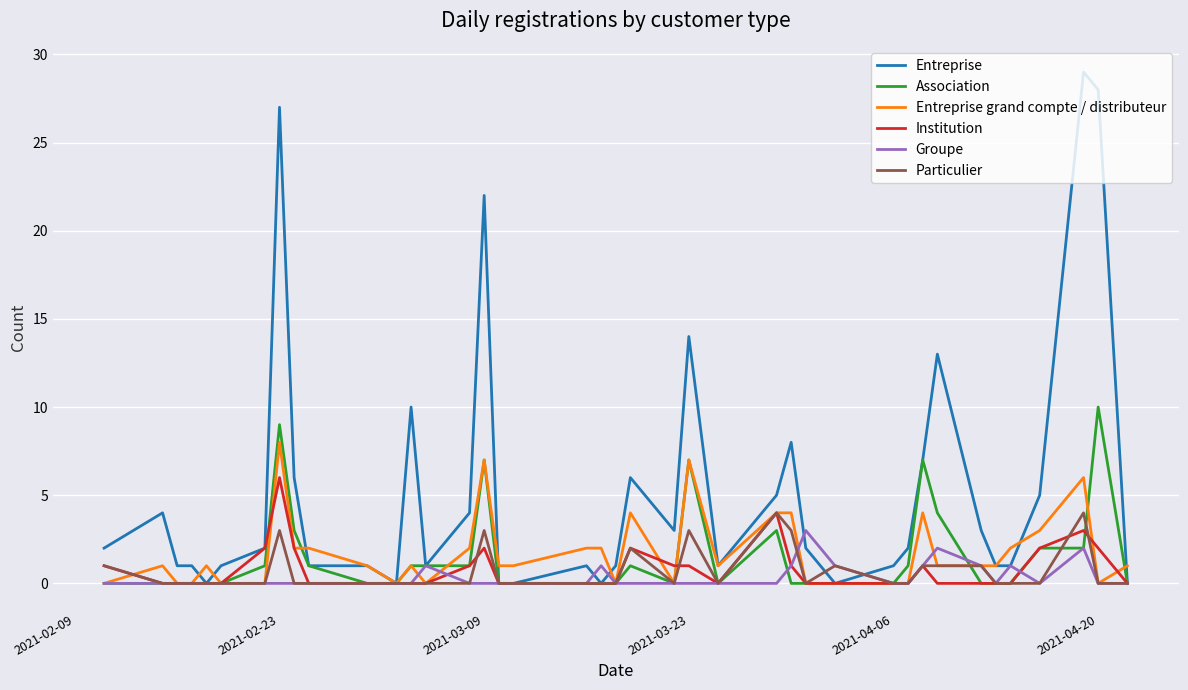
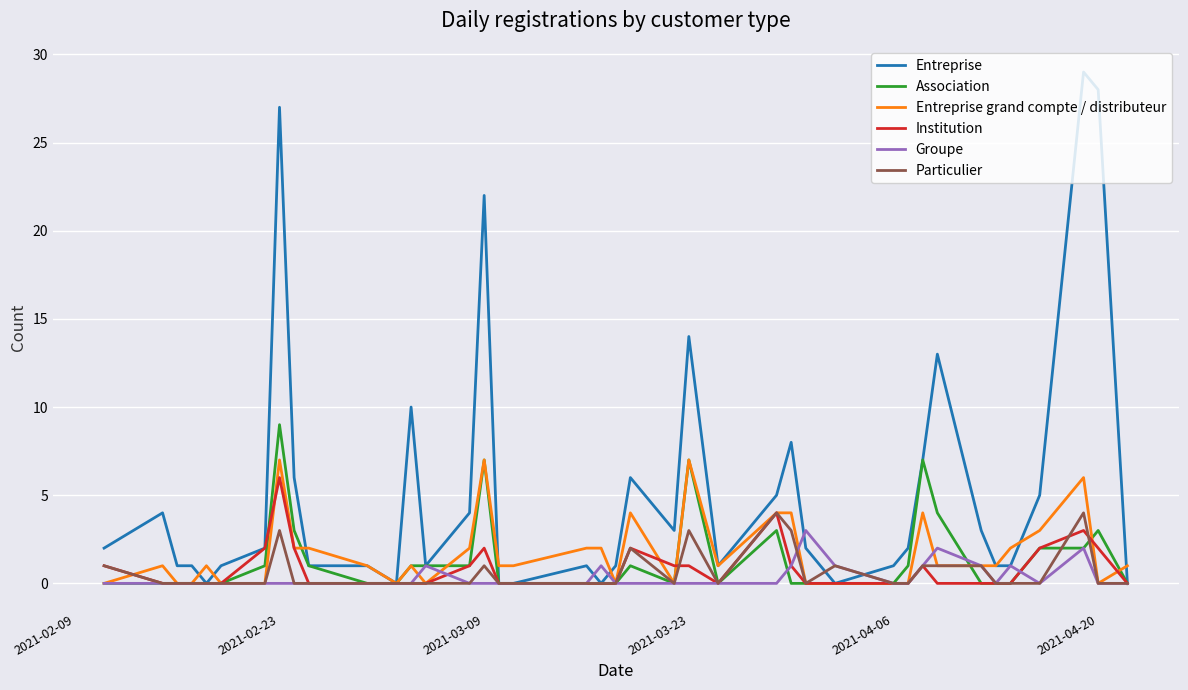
Entreprise grand compte / distributeur, 2021-02-23: 8 -> 7
Particulier, 2021-03-09: 3 -> 1
Association, 2021-04-20: 10 -> 3
